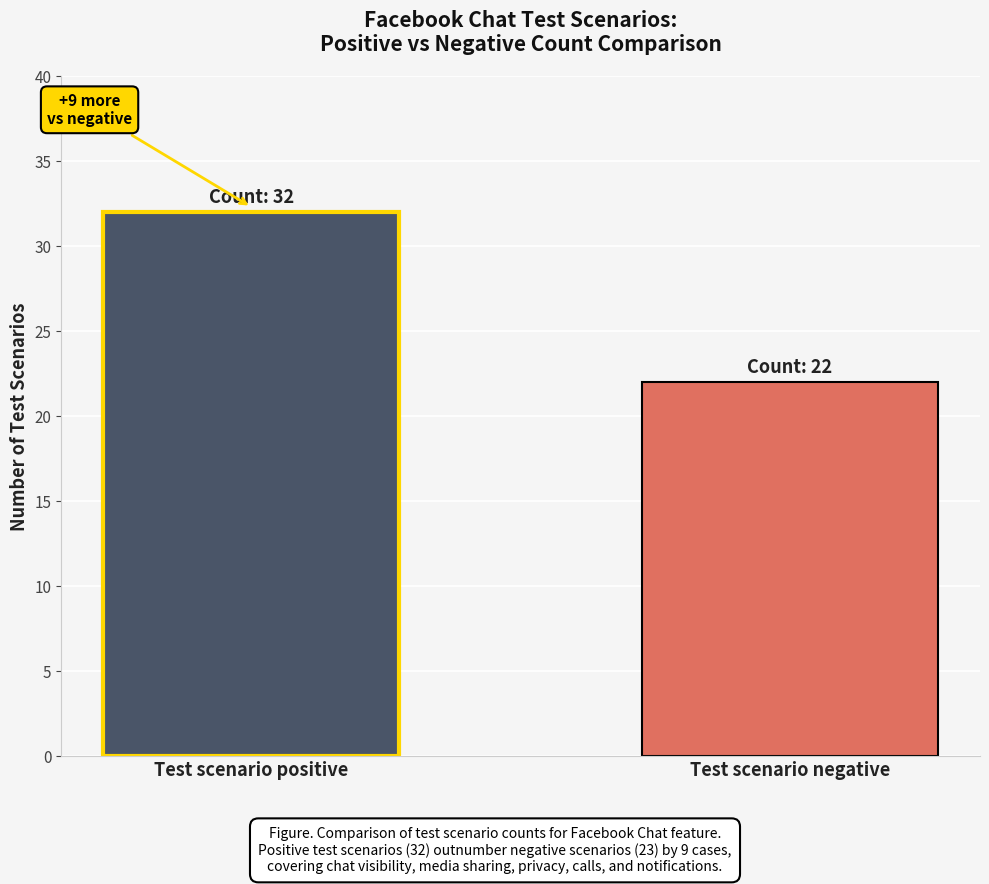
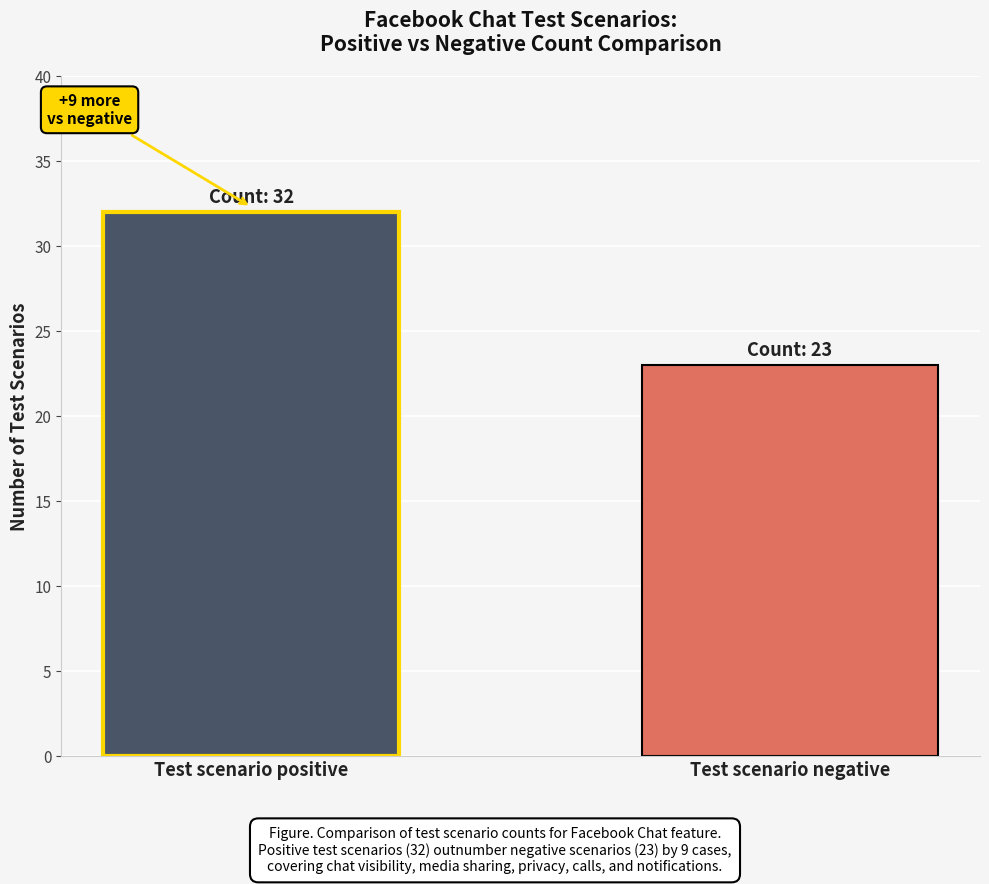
Test scenario negative: 22 -> 23
